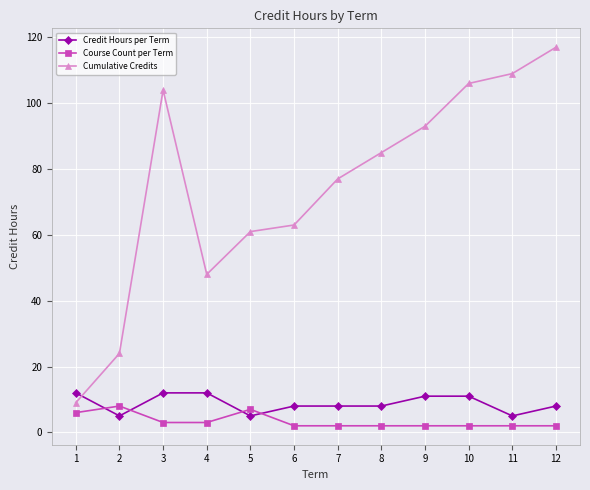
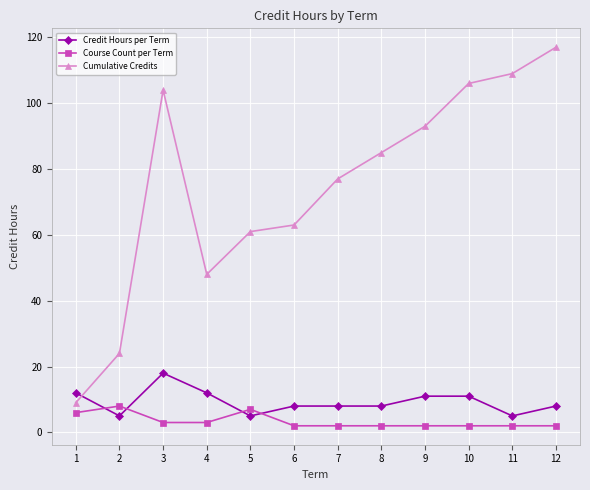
Credit Hours per Term, 3: 12 -> 18
